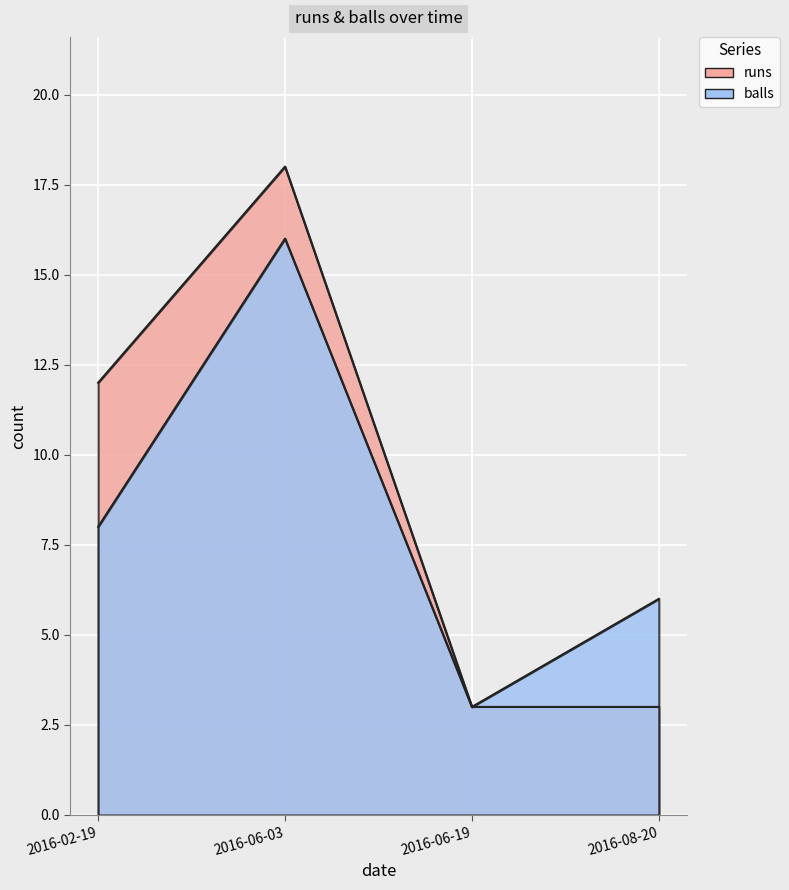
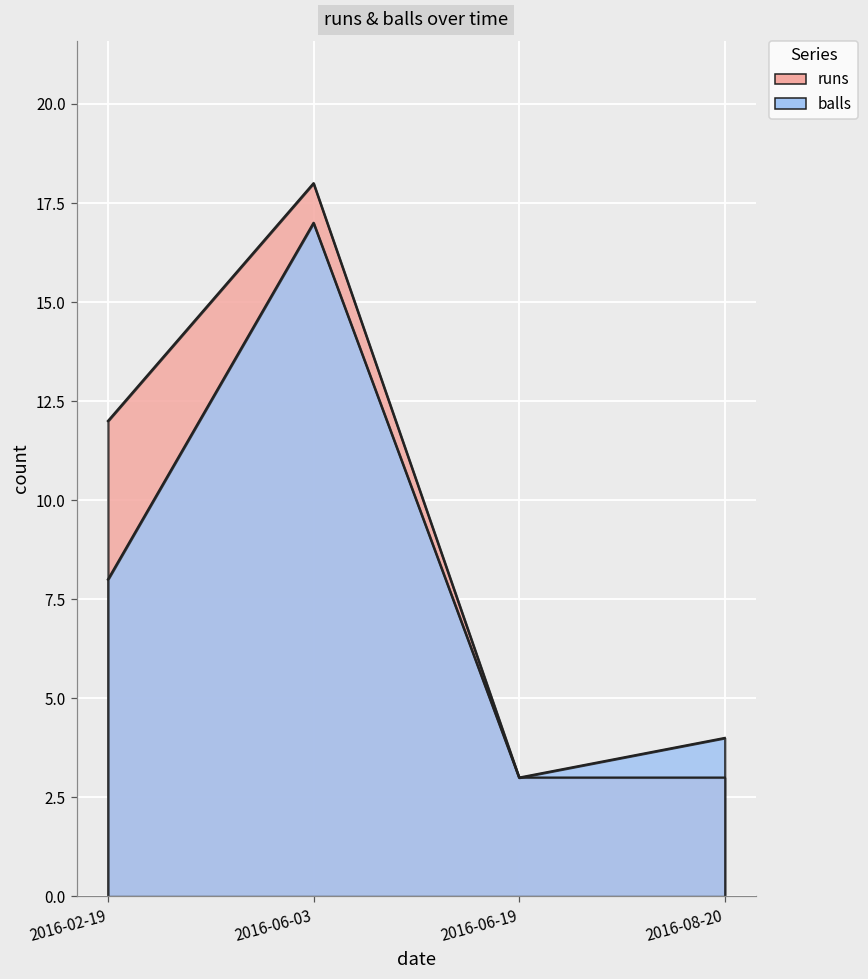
balls, 2016-06-03: 16 -> 17
balls, 2016-08-20: 6 -> 4
